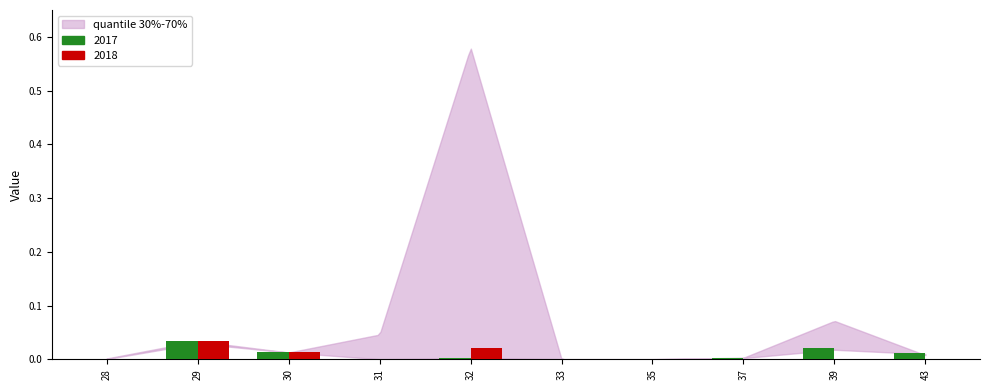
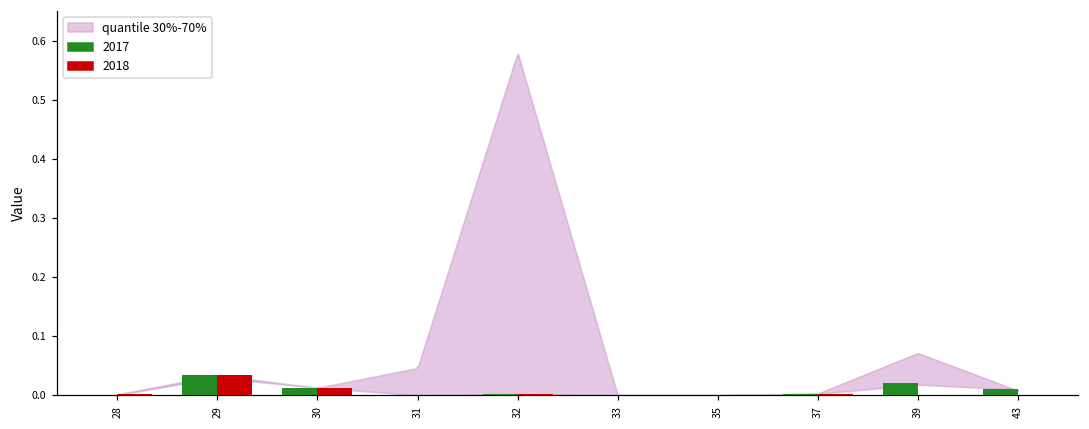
2018, 32: 0.02 -> 0.00
